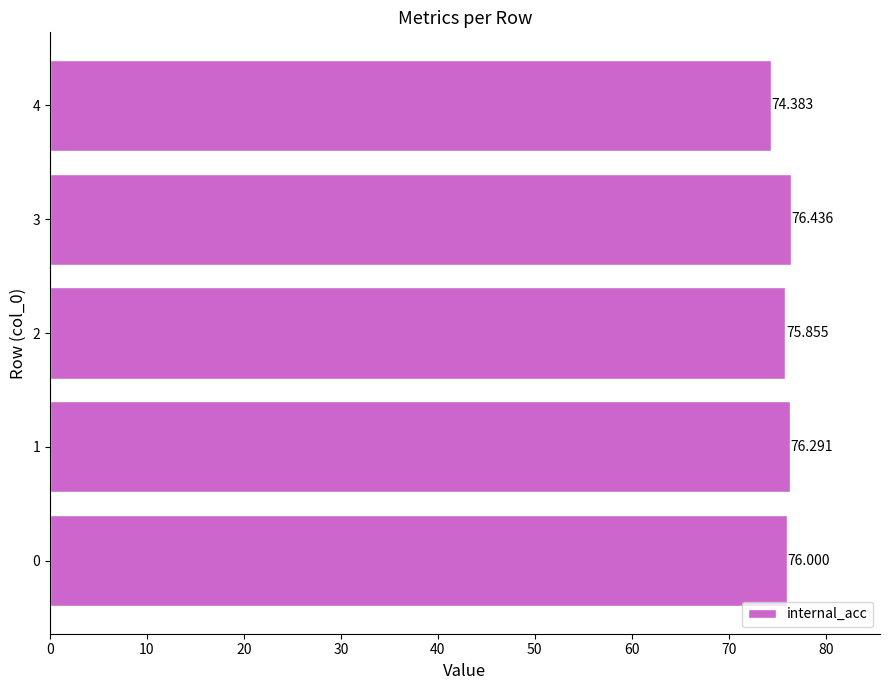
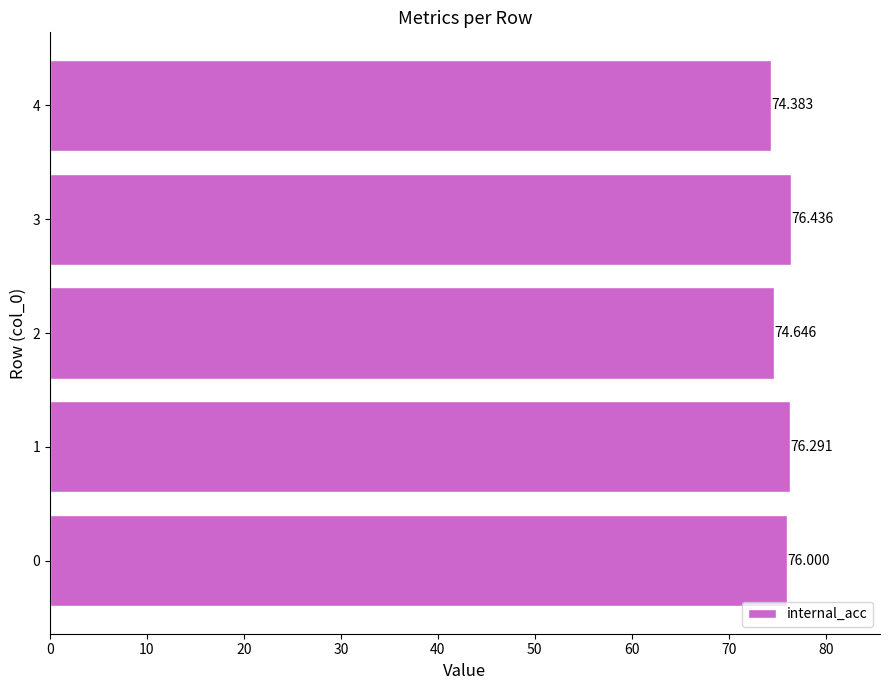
2: 75.855 -> 74.646
